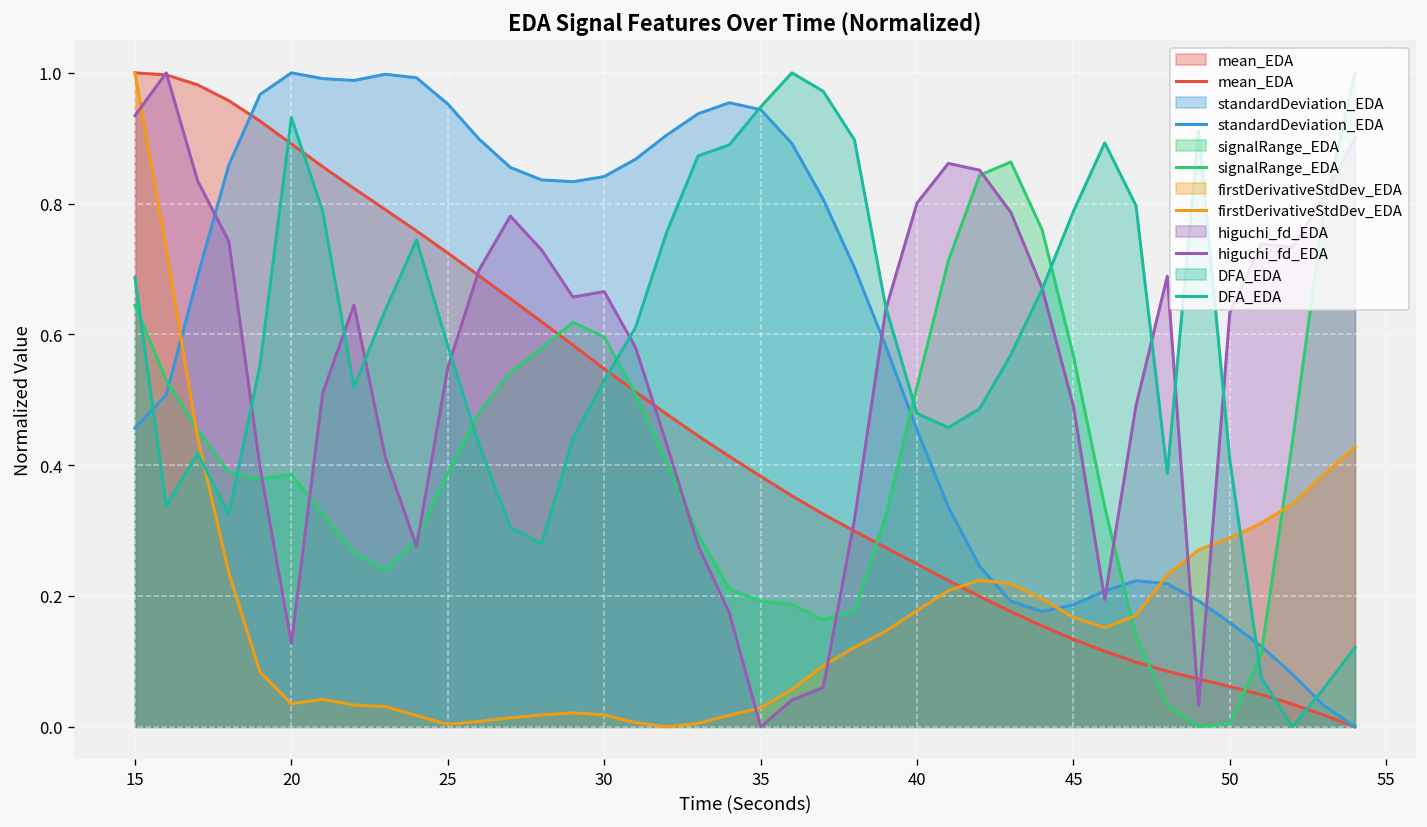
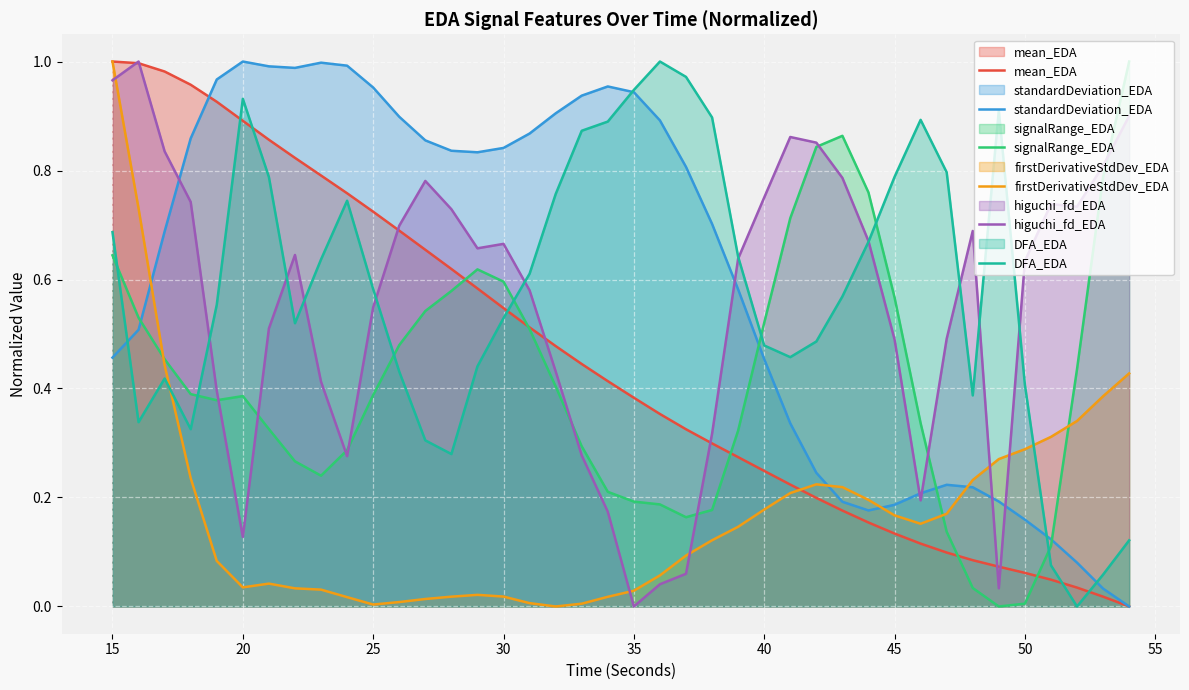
higuchi_fd_EDA, 15: 0.93 -> 0.97
higuchi_fd_EDA, 40: 0.80 -> 0.75
